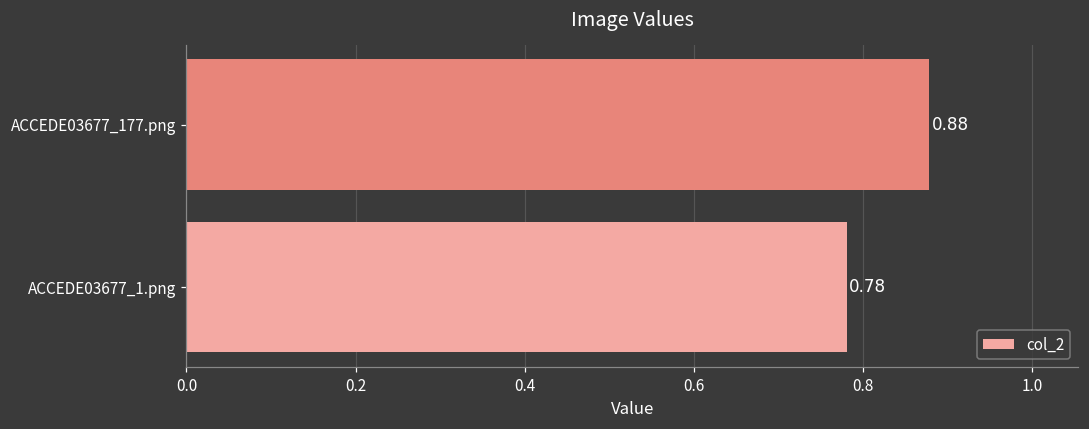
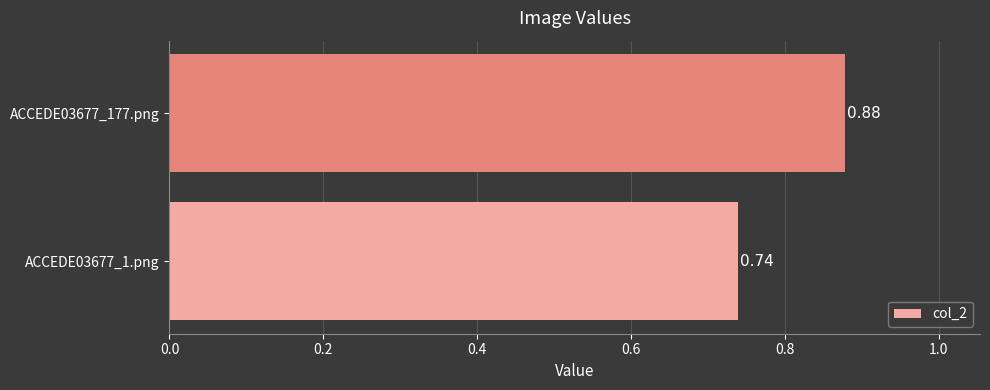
ACCEDE03677_1.png: 0.78 -> 0.74
